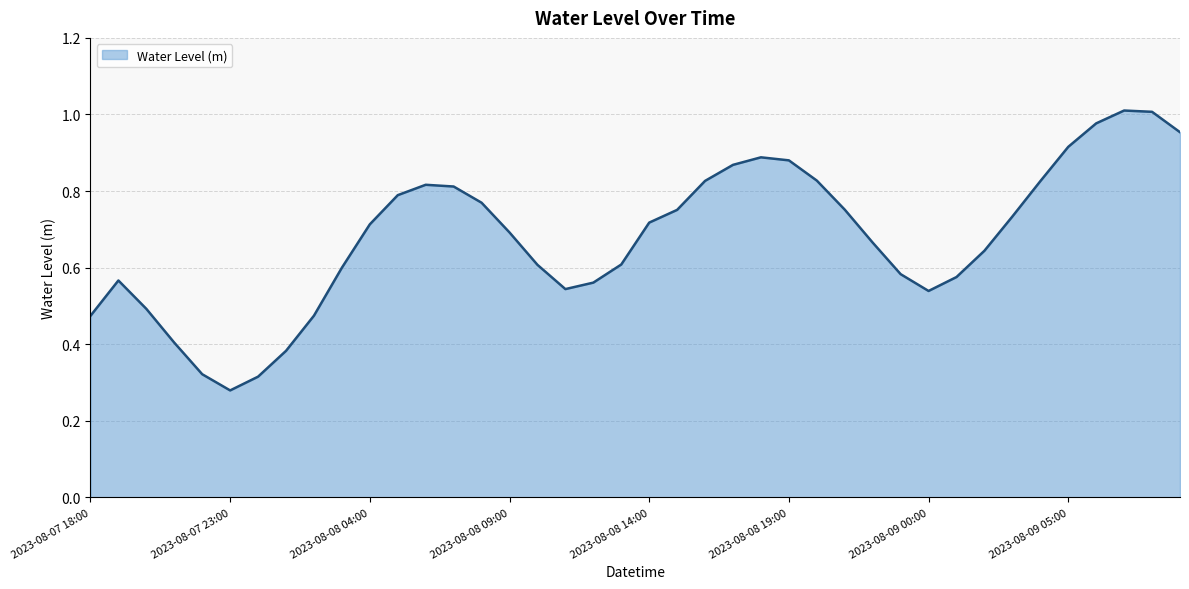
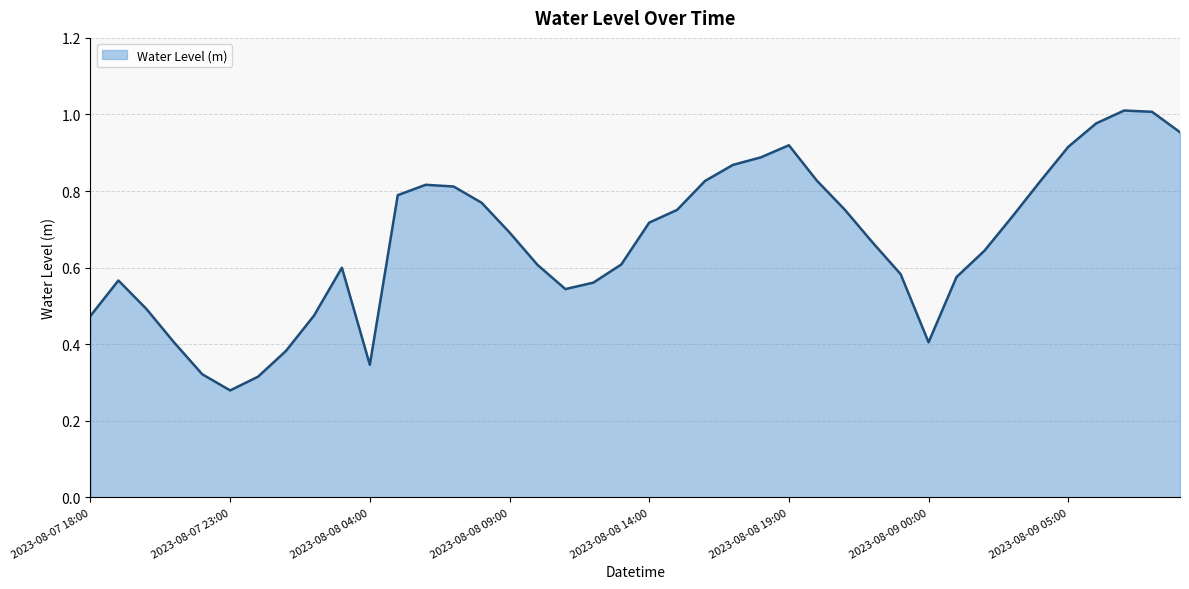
2023-08-08 04:00: 0.71 -> 0.35
2023-08-08 19:00: 0.88 -> 0.92
2023-08-09 00:00: 0.54 -> 0.41
